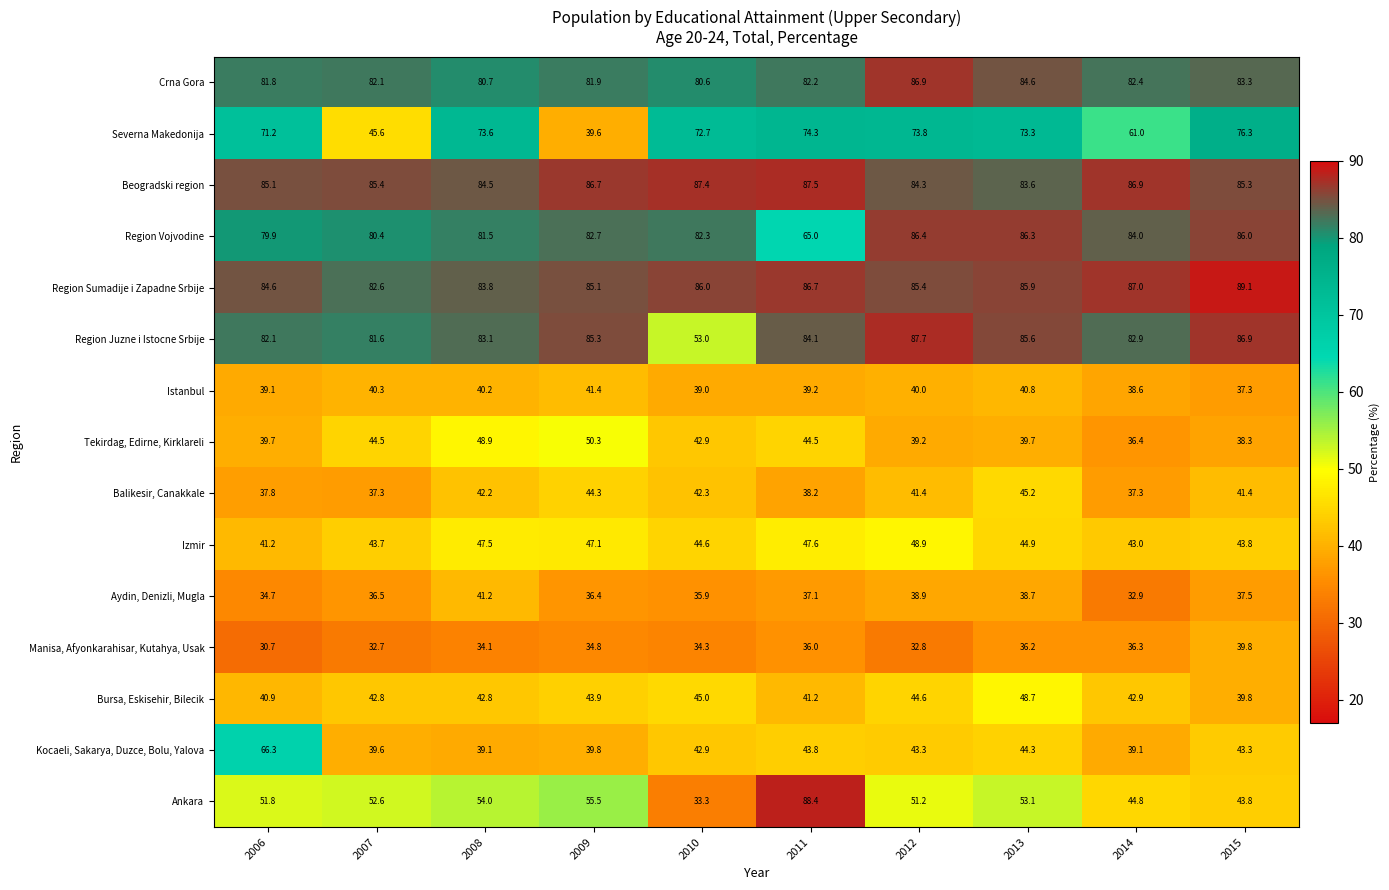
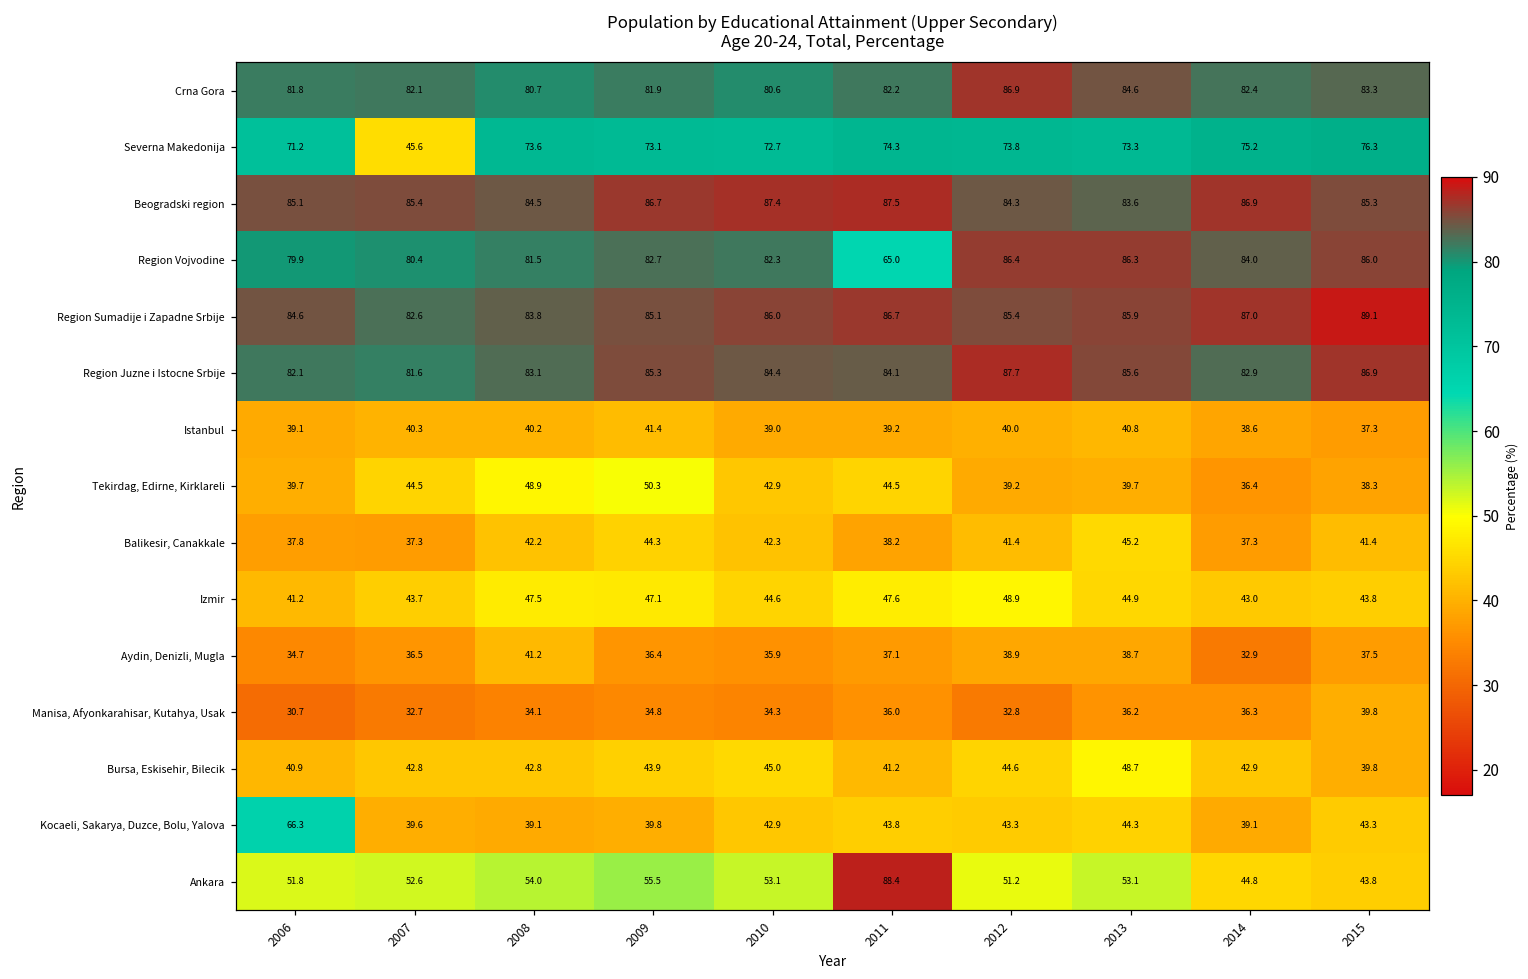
Severna Makedonija, 2009: 39.6 -> 73.1
Severna Makedonija, 2014: 61.0 -> 75.2
Region Juzne i Istocne Srbije, 2010: 53.0 -> 84.4
Ankara, 2010: 33.3 -> 53.1
